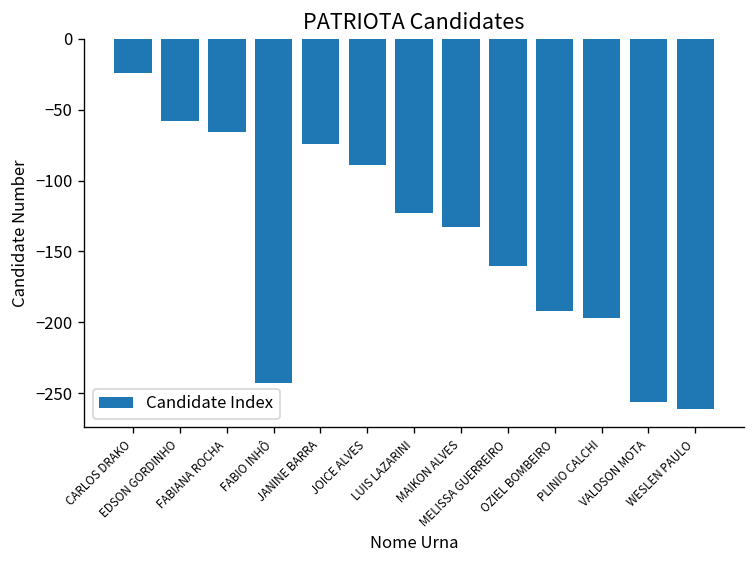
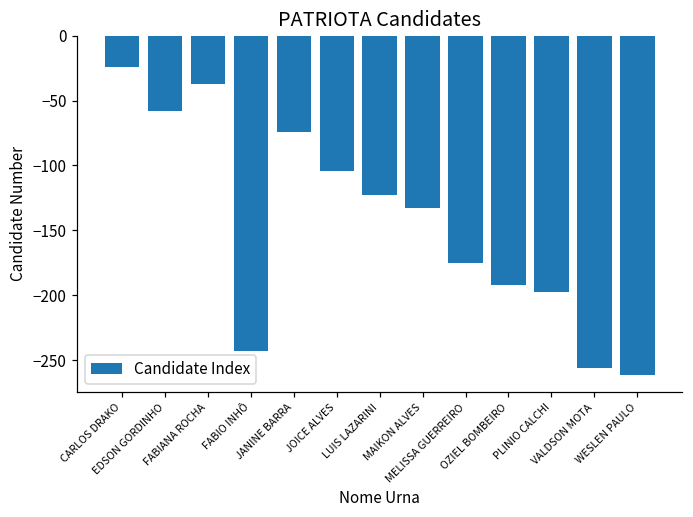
FABIANA ROCHA: -66 -> -37
JOICE ALVES: -89 -> -104
MELISSA GUERREIRO: -160 -> -175
